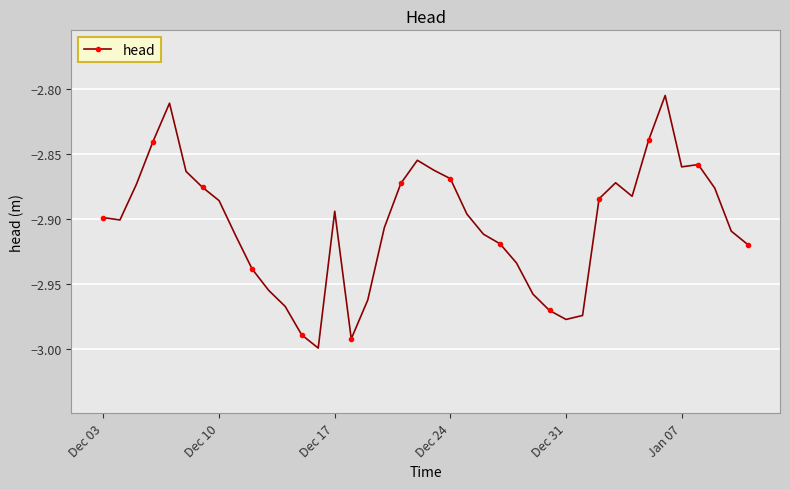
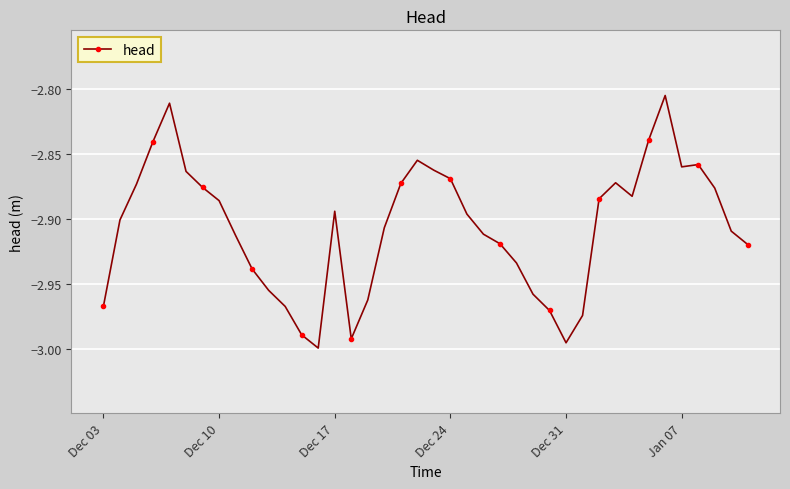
Dec 03: -2.899 -> -2.967
Dec 31: -2.977 -> -2.995
